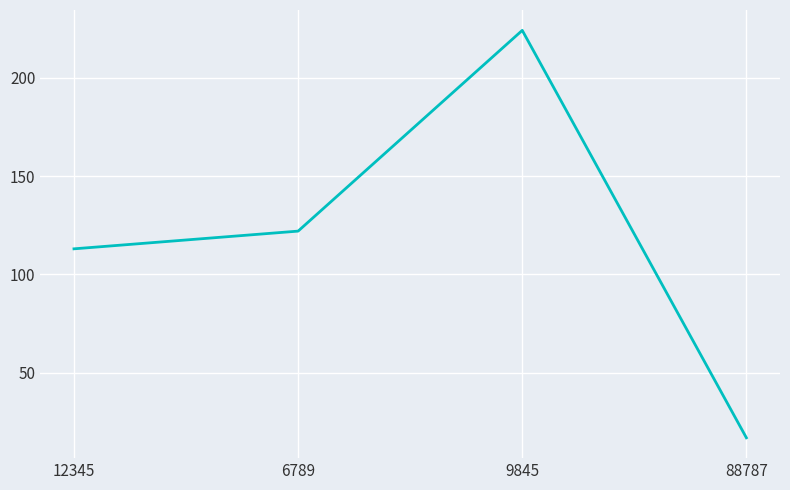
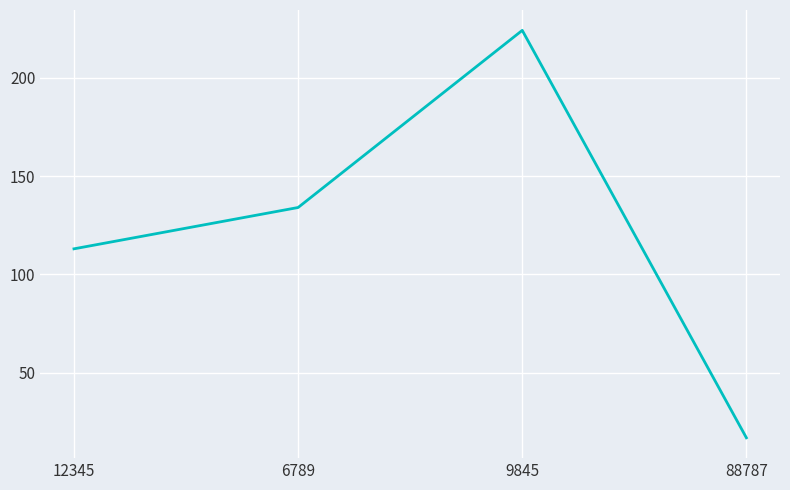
6789: 122 -> 134
